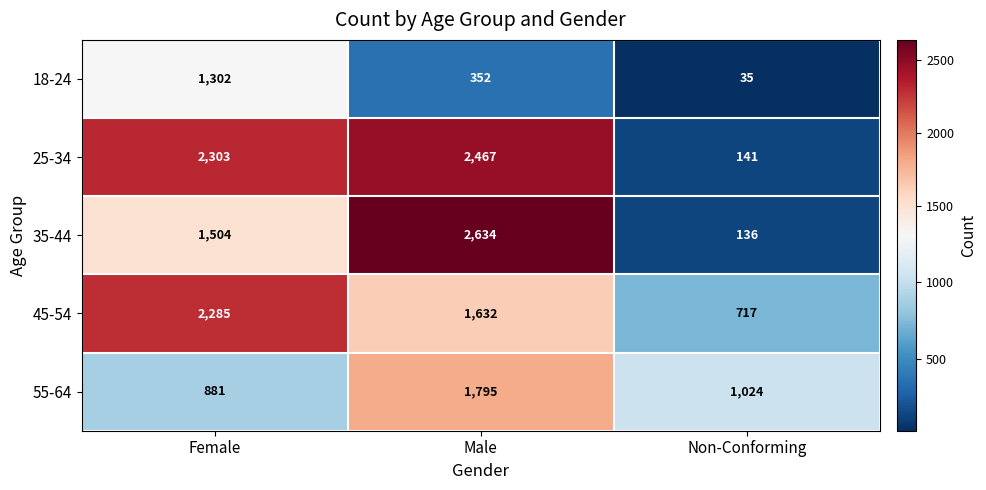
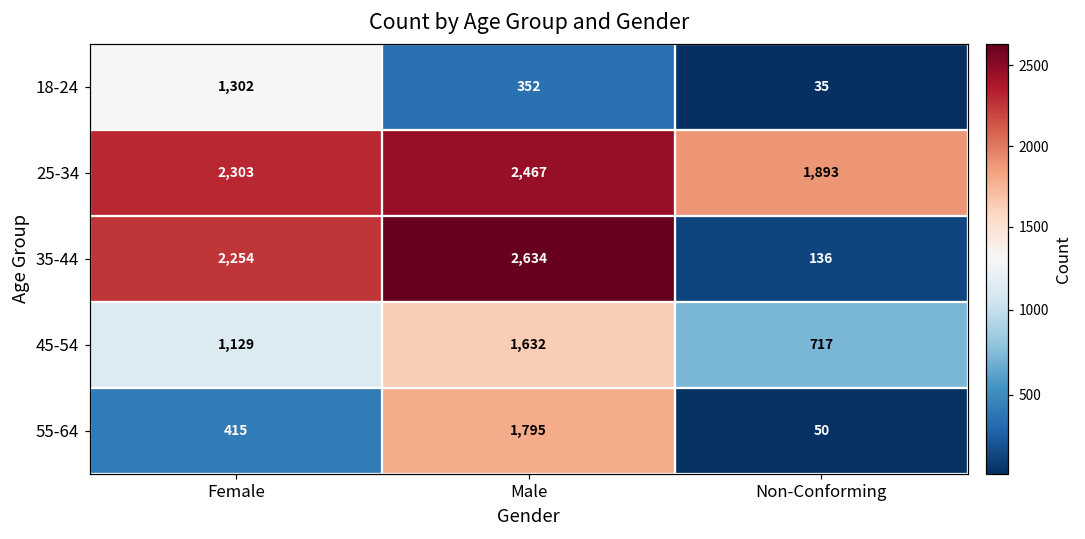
25-34, Non-Conforming: 141 -> 1,893
35-44, Female: 1,504 -> 2,254
45-54, Female: 2,285 -> 1,129
55-64, Female: 881 -> 415
55-64, Non-Conforming: 1,024 -> 50
